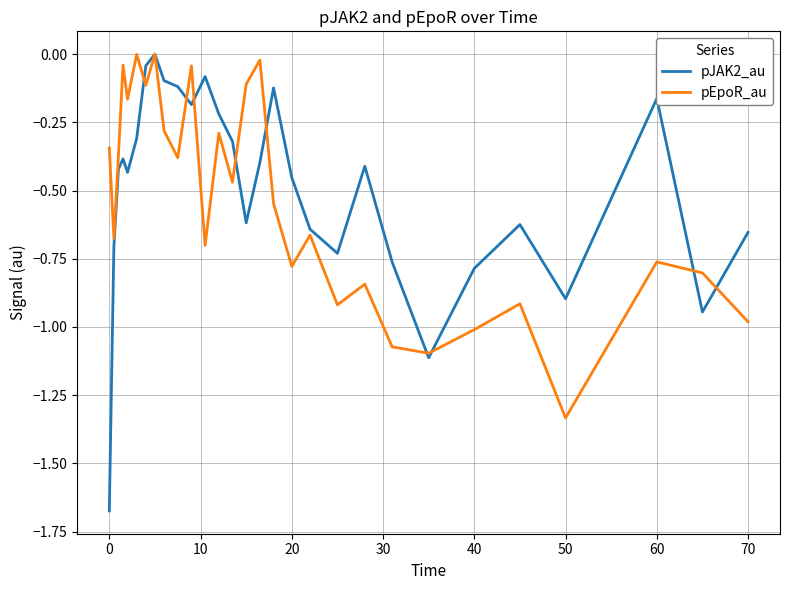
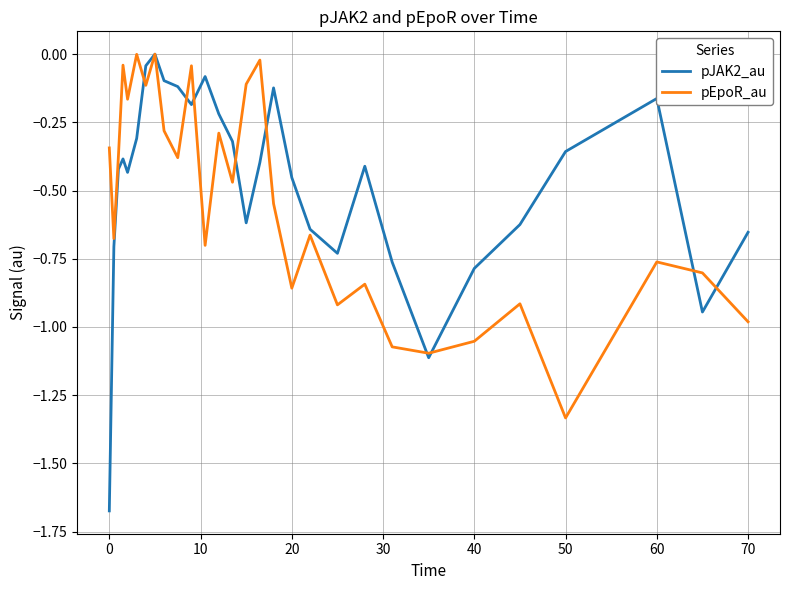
pEpoR_au, 20: -0.78 -> -0.86
pEpoR_au, 40: -1.01 -> -1.05
pJAK2_au, 50: -0.90 -> -0.36
